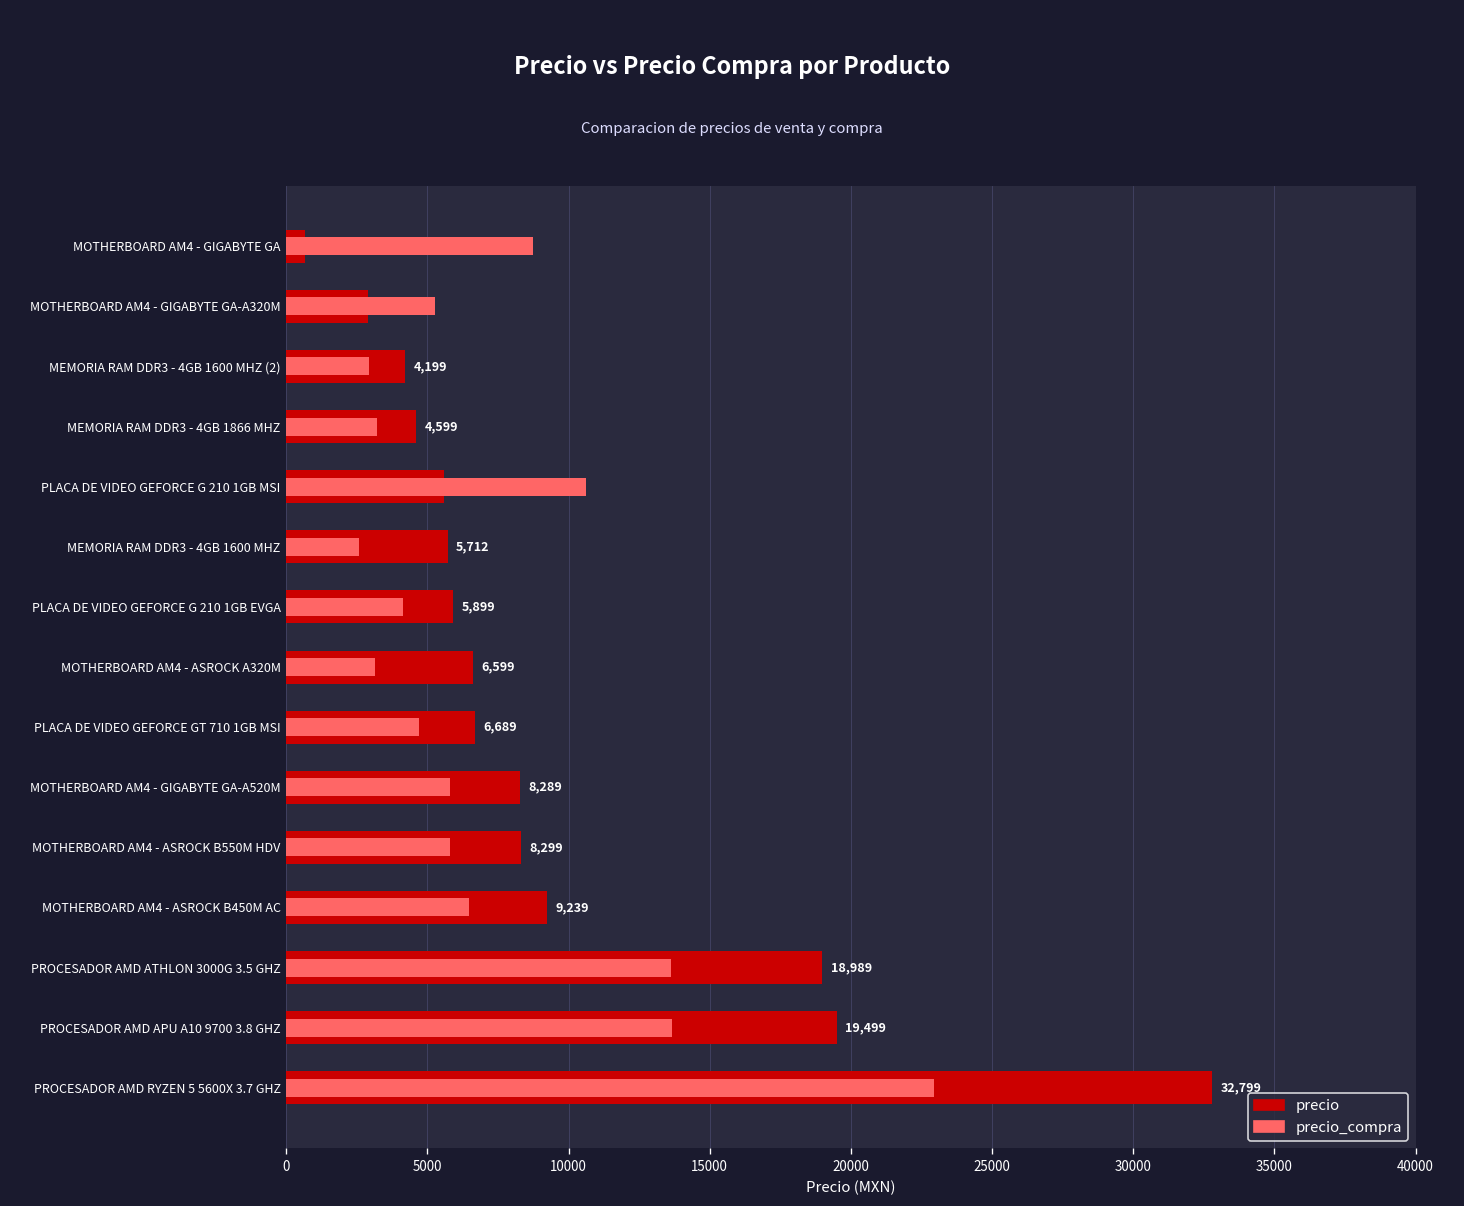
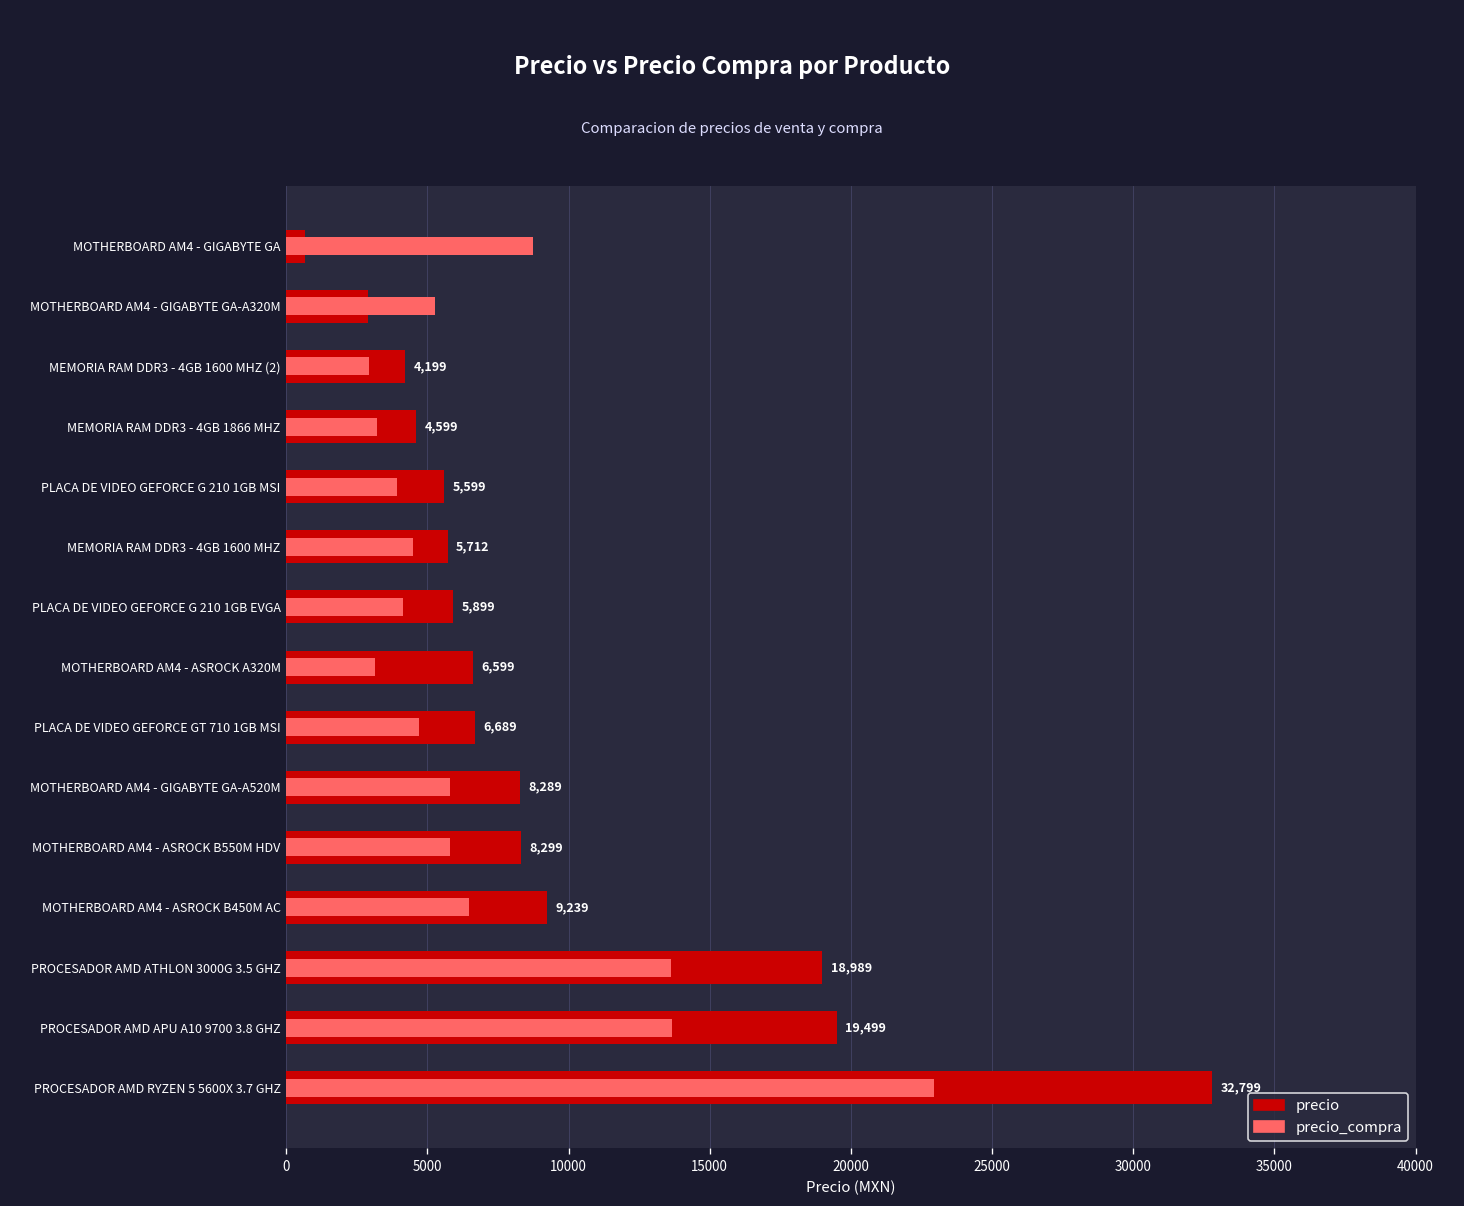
precio_compra, PLACA DE VIDEO GEFORCE G 210 1GB MSI: 10600 -> 3900
precio_compra, MEMORIA RAM DDR3 - 4GB 1600 MHZ: 2600 -> 4500
